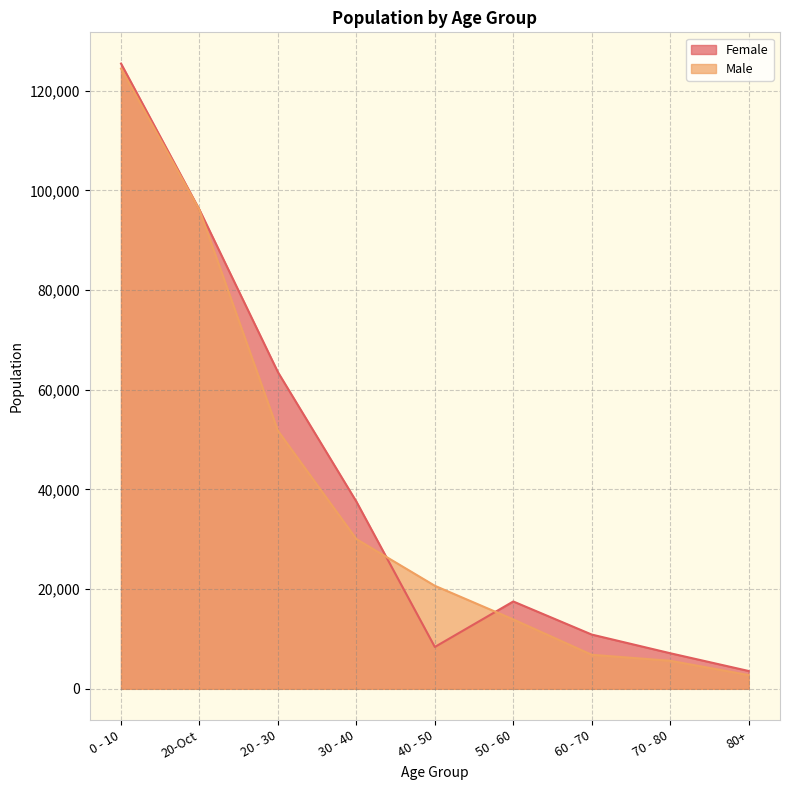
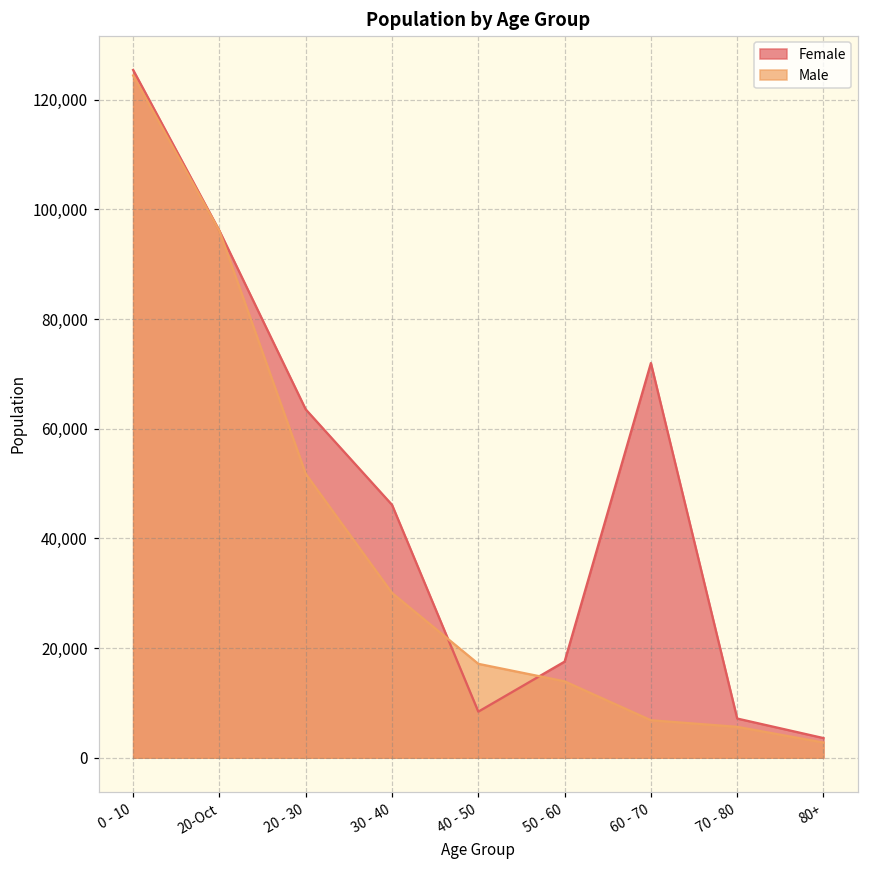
Female, 30 - 40: 38,000 -> 46,000
Male, 40 - 50: 21,000 -> 17,000
Female, 60 - 70: 11,000 -> 72,000
